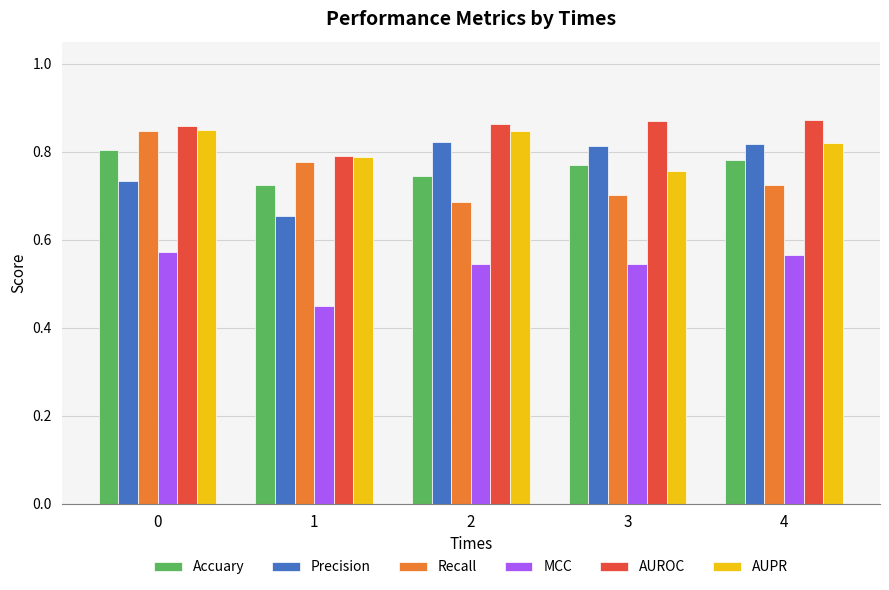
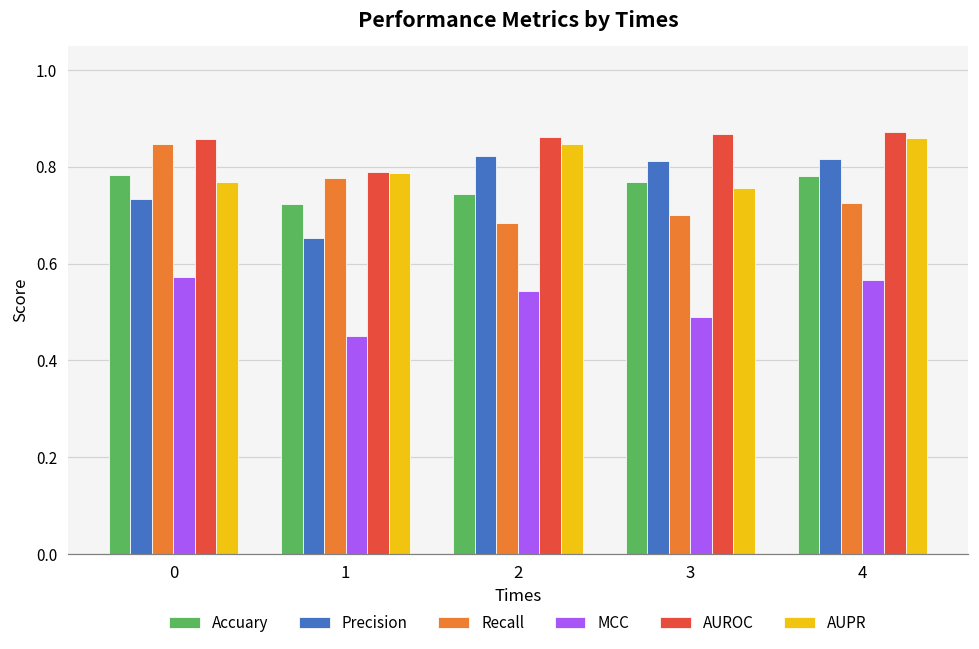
Accuary, 0: 0.80 -> 0.78
AUPR, 0: 0.85 -> 0.77
MCC, 3: 0.54 -> 0.49
AUPR, 4: 0.82 -> 0.86
